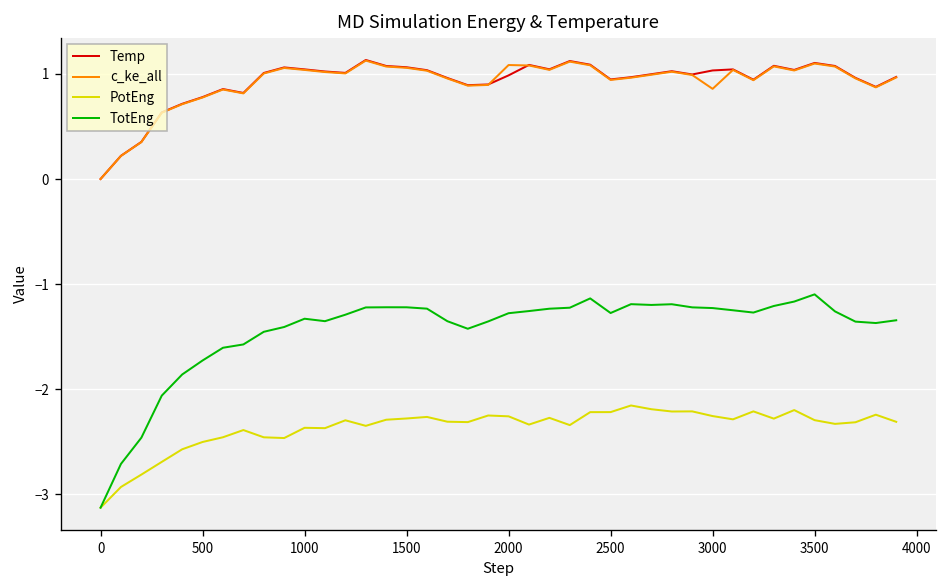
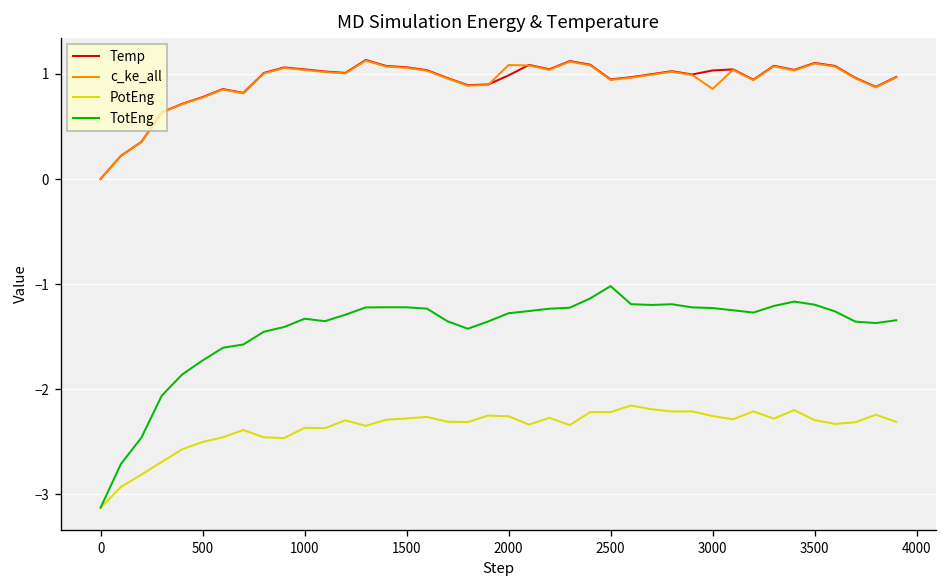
TotEng, 2500: -1.3 -> -1.0
TotEng, 3500: -1.1 -> -1.2
